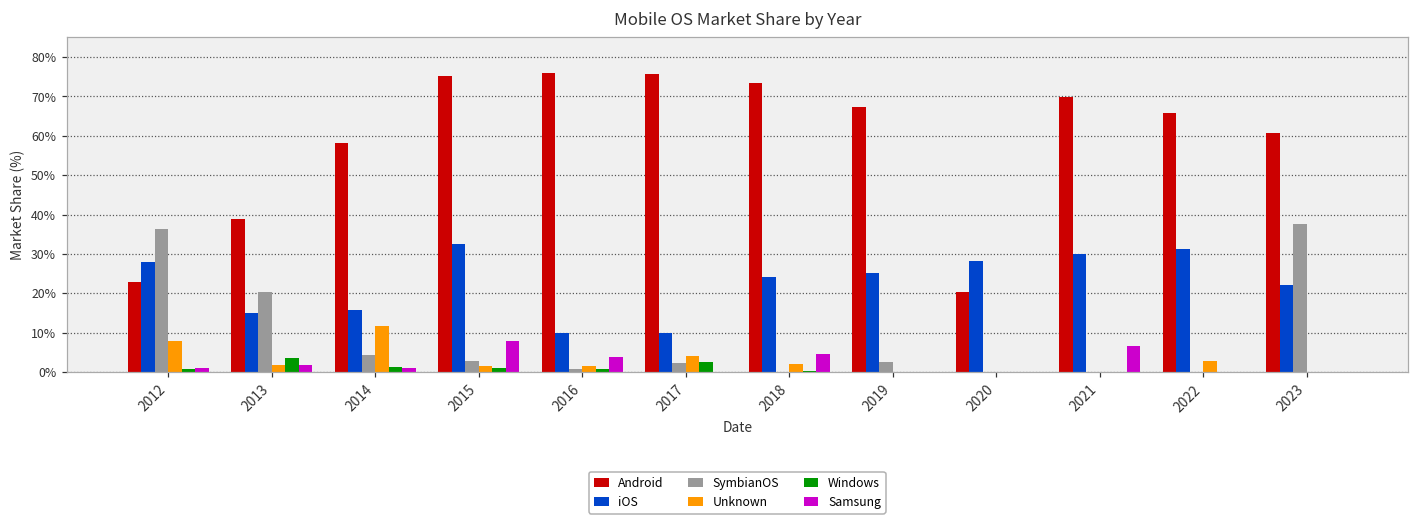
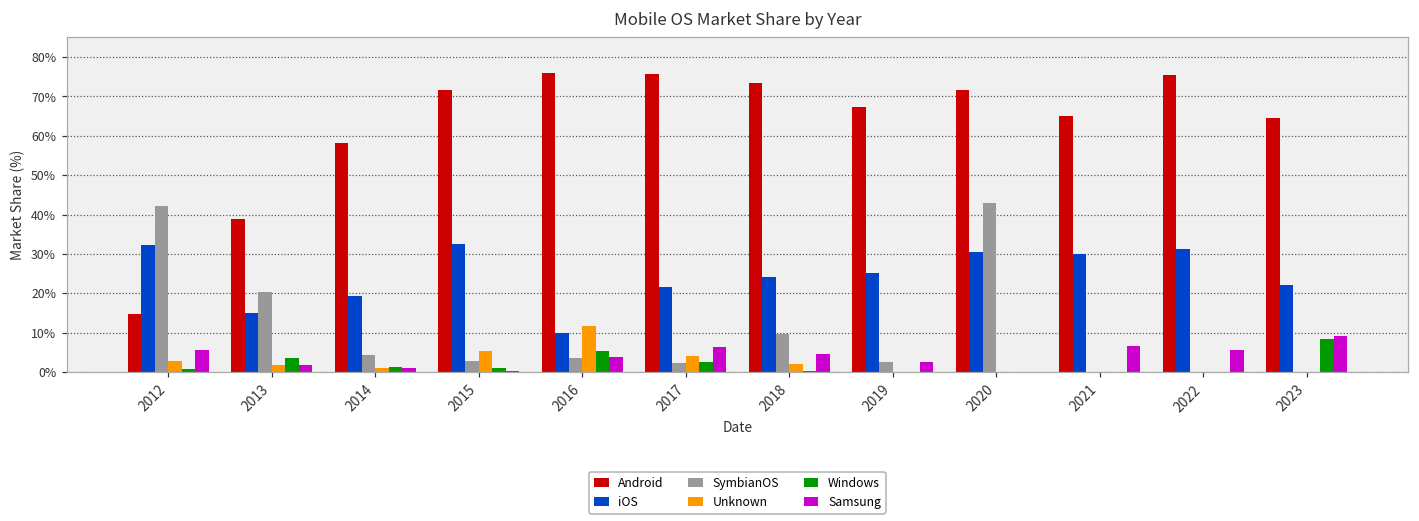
Android, 2012: 23% -> 15%
iOS, 2012: 28% -> 32%
SymbianOS, 2012: 36% -> 42%
Unknown, 2012: 8% -> 3%
Samsung, 2012: 1% -> 6%
iOS, 2014: 16% -> 19%
Unknown, 2014: 12% -> 1%
Android, 2015: 75% -> 72%
Unknown, 2015: 1% -> 5%
Samsung, 2015: 8% -> 0%
SymbianOS, 2016: 1% -> 3%
Unknown, 2016: 2% -> 12%
Windows, 2016: 1% -> 5%
iOS, 2017: 10% -> 22%
Samsung, 2017: 0% -> 6%
SymbianOS, 2018: 0% -> 10%
Samsung, 2019: 0% -> 3%
Android, 2020: 20% -> 72%
iOS, 2020: 28% -> 31%
SymbianOS, 2020: 0% -> 43%
Android, 2021: 70% -> 65%
Android, 2022: 66% -> 75%
Unknown, 2022: 3% -> 0%
Samsung, 2022: 0% -> 6%
Android, 2023: 61% -> 64%
SymbianOS, 2023: 38% -> 0%
Windows, 2023: 0% -> 8%
Samsung, 2023: 0% -> 9%
